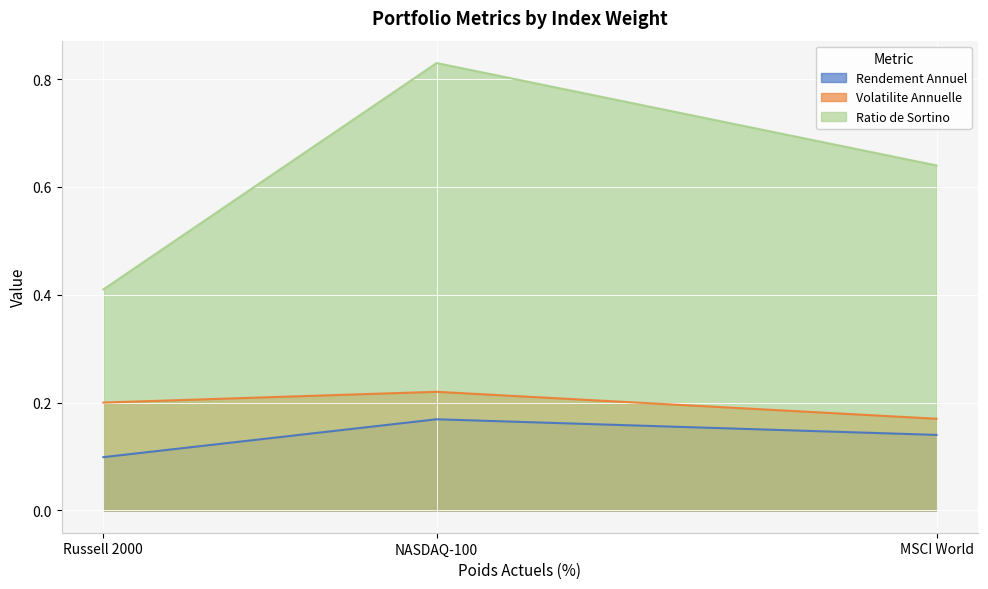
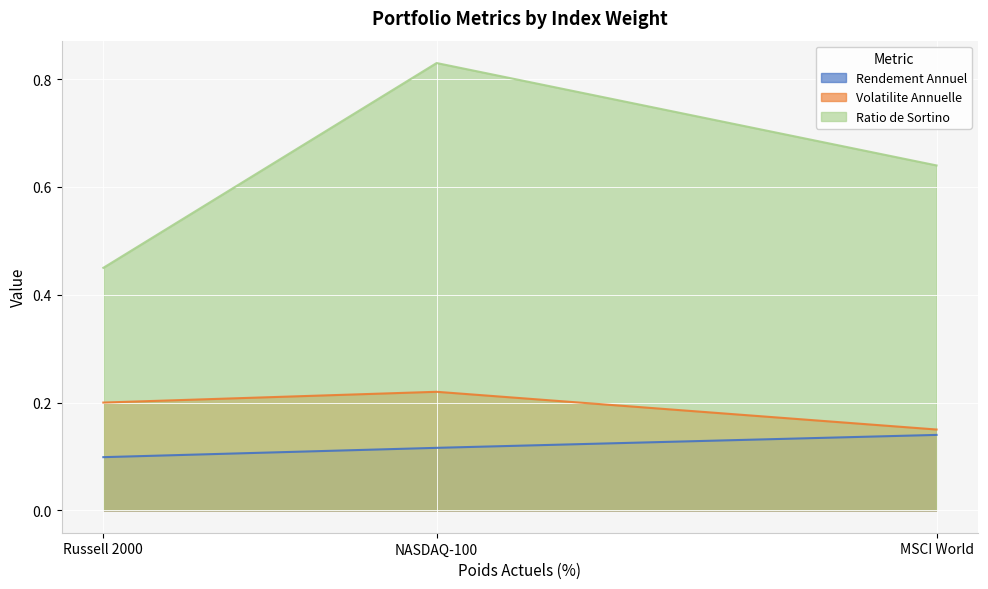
Ratio de Sortino, Russell 2000: 0.41 -> 0.45
Rendement Annuel, NASDAQ-100: 0.17 -> 0.12
Volatilite Annuelle, MSCI World: 0.17 -> 0.15
